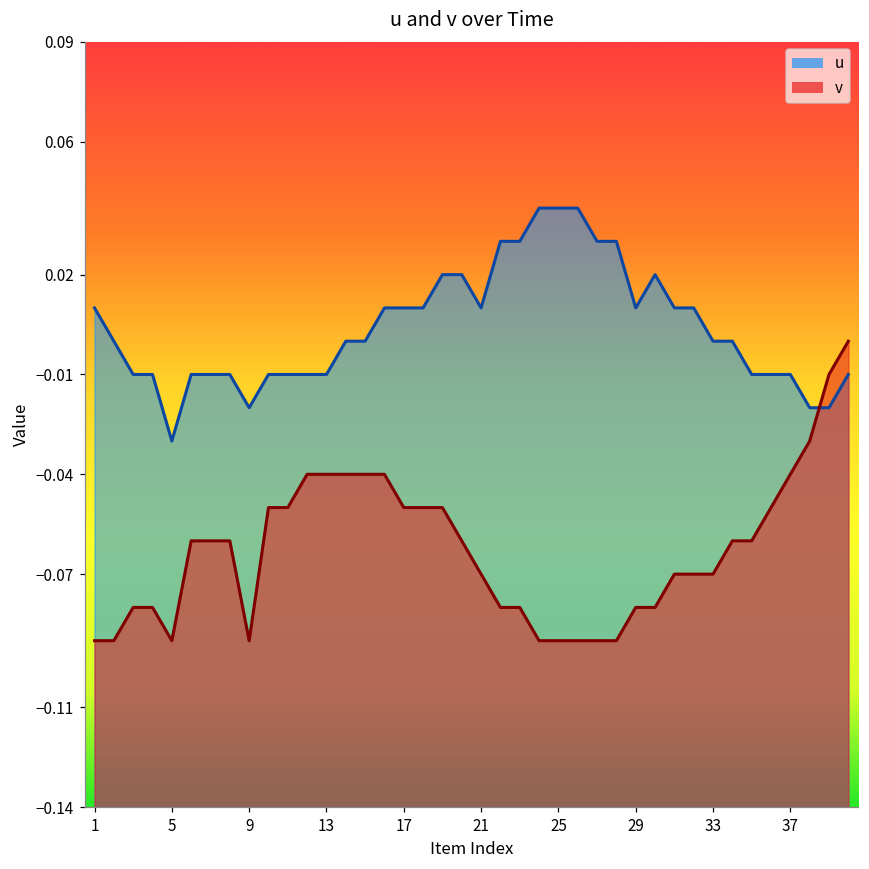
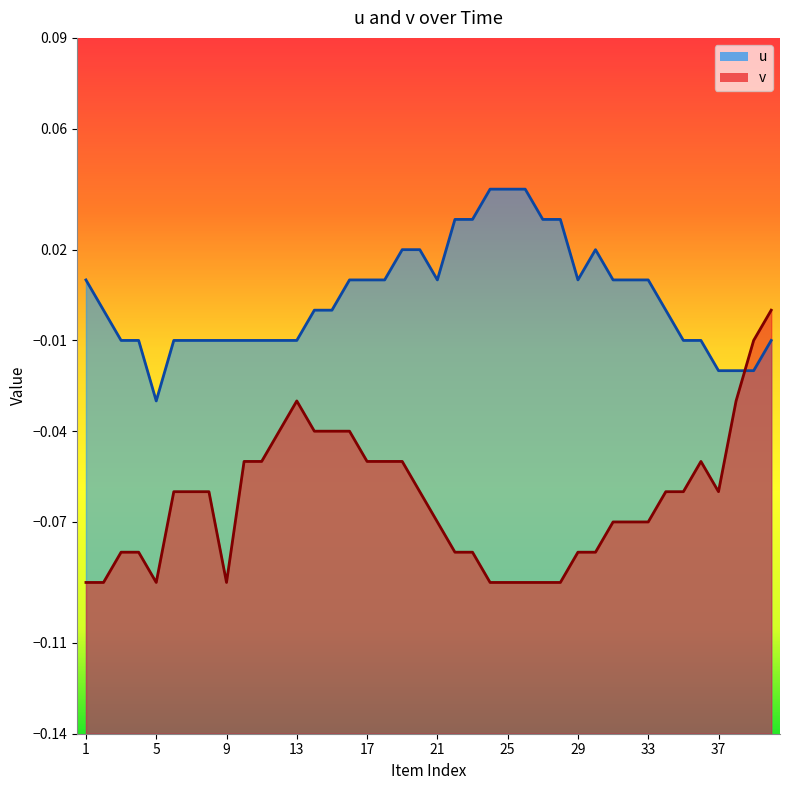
u, 9: -0.02 -> -0.01
v, 13: -0.04 -> -0.03
u, 33: 0.00 -> 0.01
u, 37: -0.01 -> -0.02
v, 37: -0.04 -> -0.06
